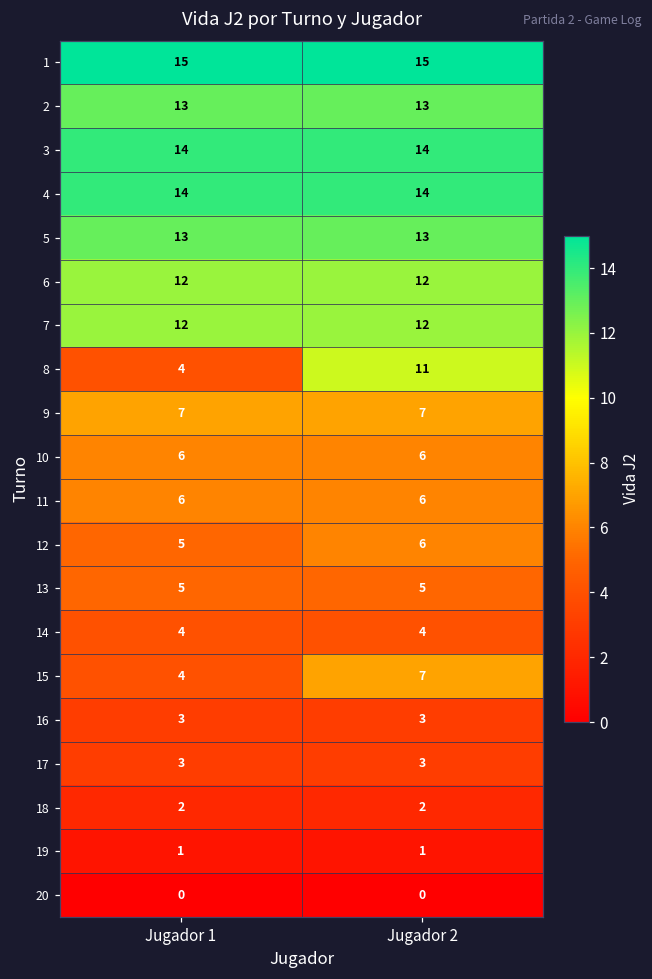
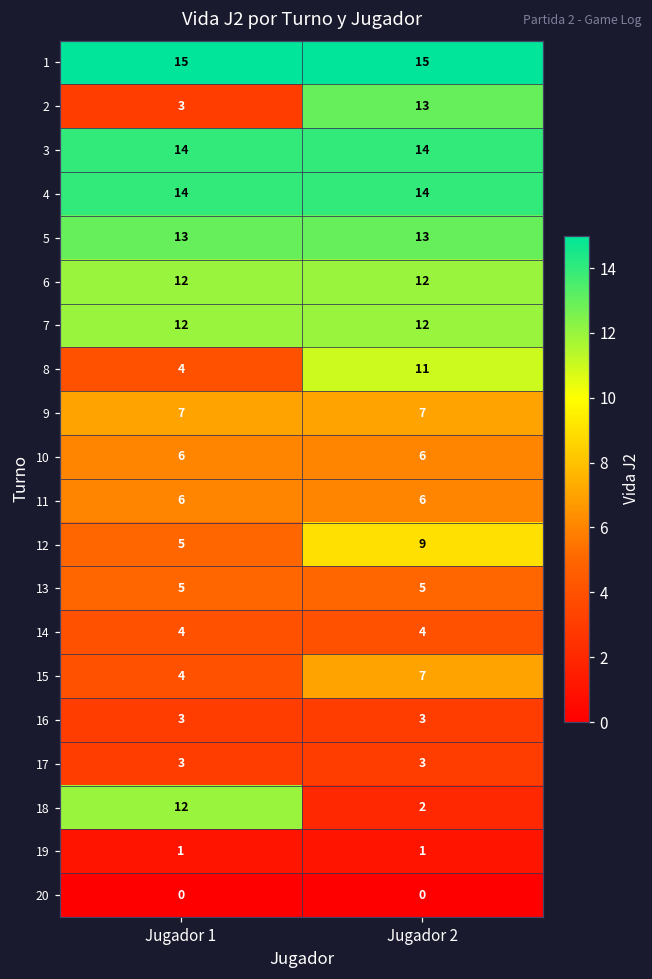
2, Jugador 1: 13 -> 3
12, Jugador 2: 6 -> 9
18, Jugador 1: 2 -> 12
